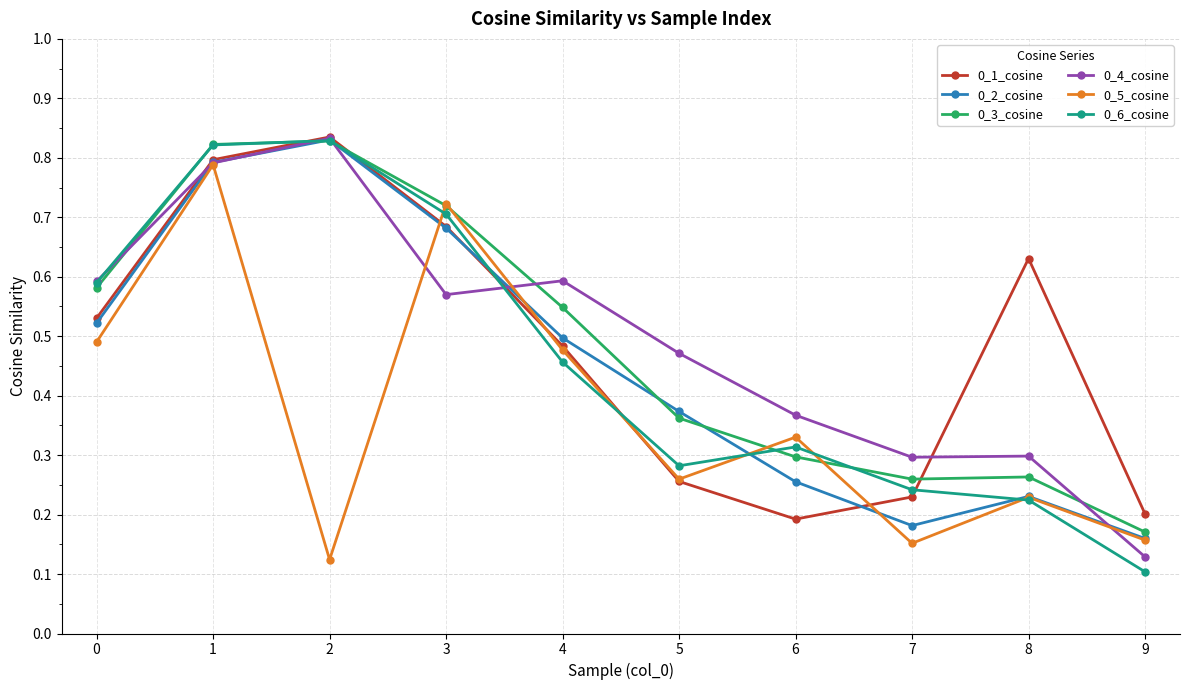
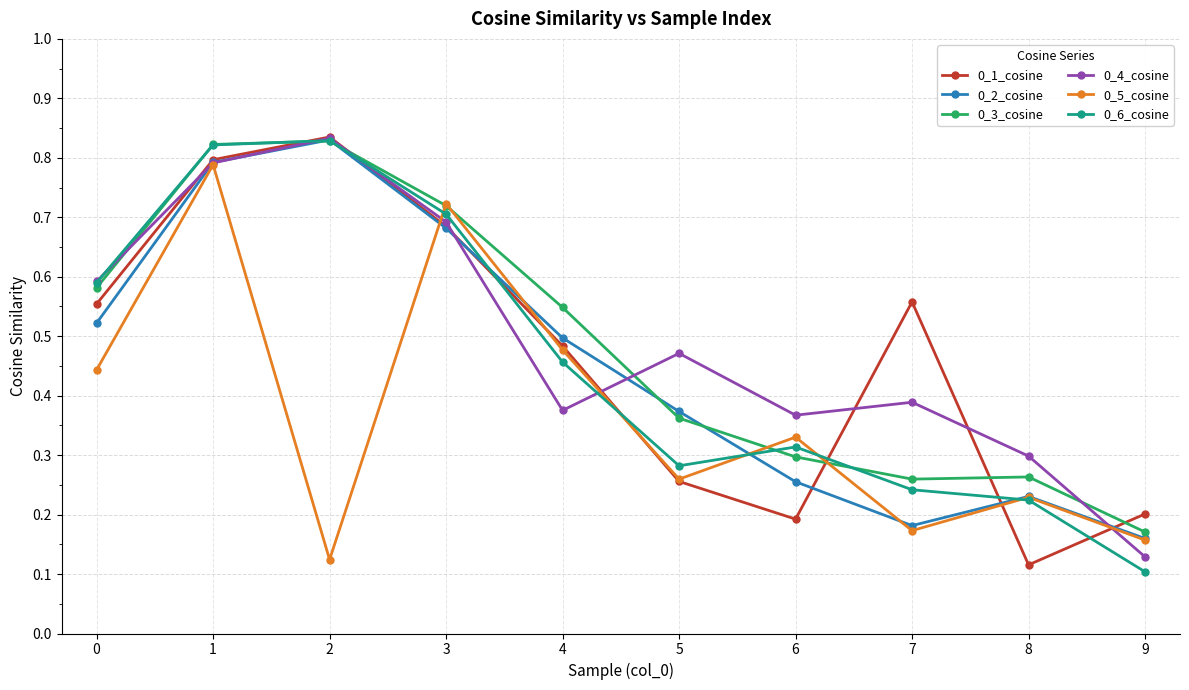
0_1_cosine, 0: 0.53 -> 0.55
0_5_cosine, 0: 0.49 -> 0.44
0_4_cosine, 3: 0.57 -> 0.69
0_4_cosine, 4: 0.59 -> 0.38
0_1_cosine, 7: 0.23 -> 0.56
0_4_cosine, 7: 0.30 -> 0.39
0_5_cosine, 7: 0.15 -> 0.17
0_1_cosine, 8: 0.63 -> 0.12
